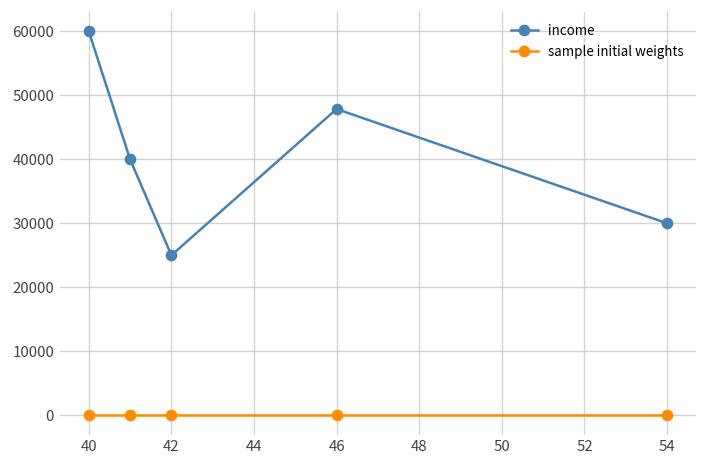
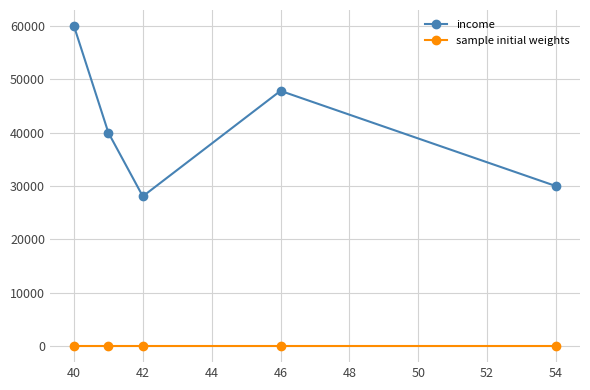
income, 42: 25000 -> 28000
